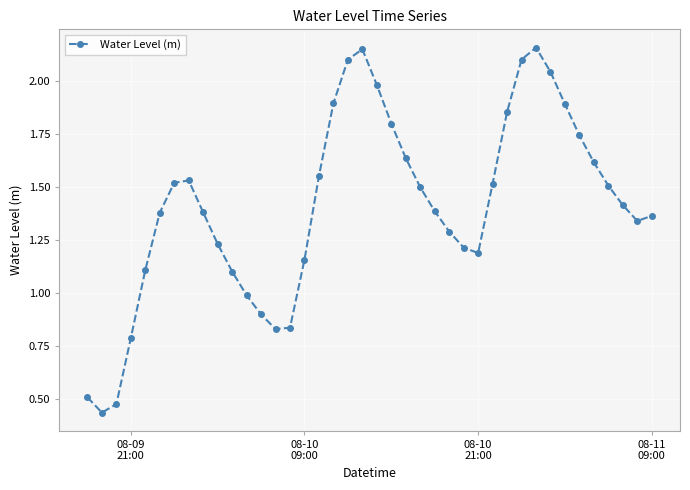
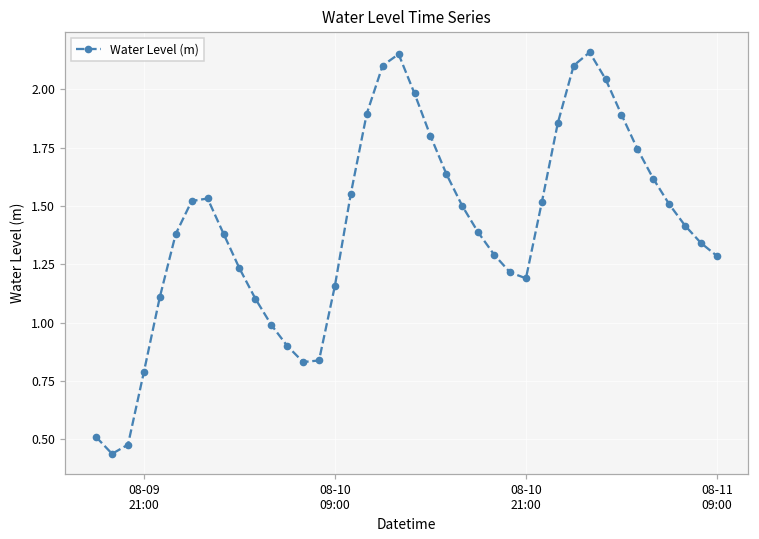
08-11 09:00: 1.37 -> 1.29
